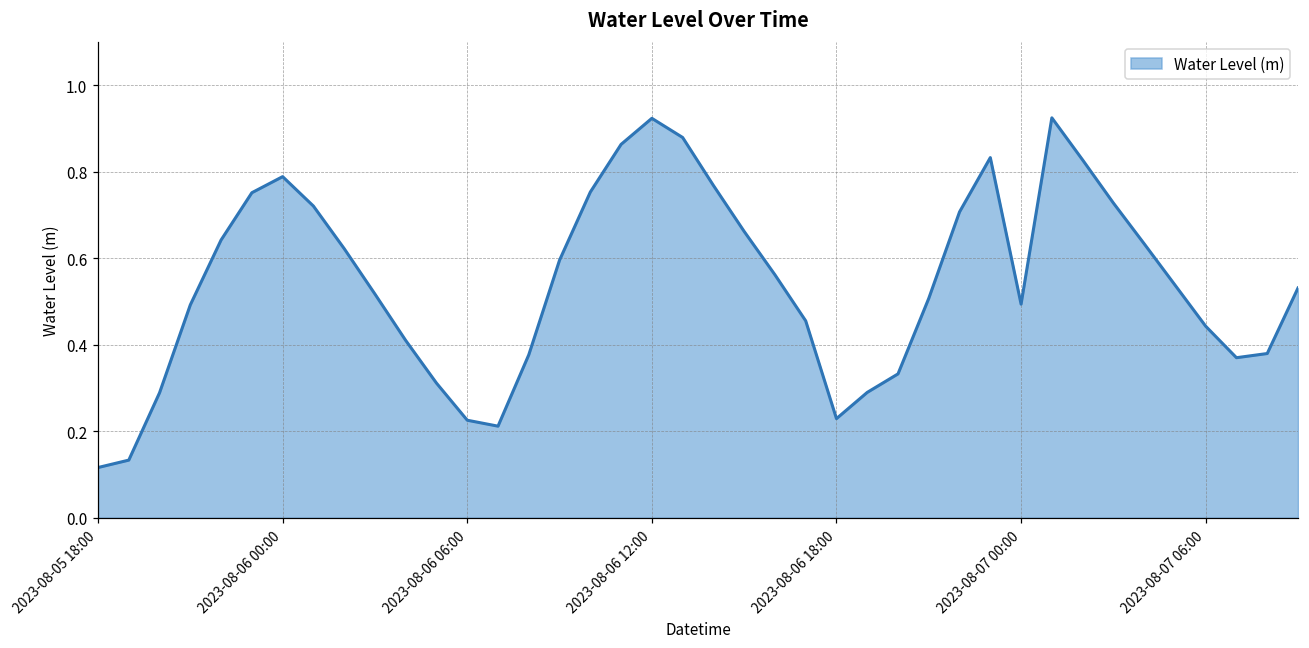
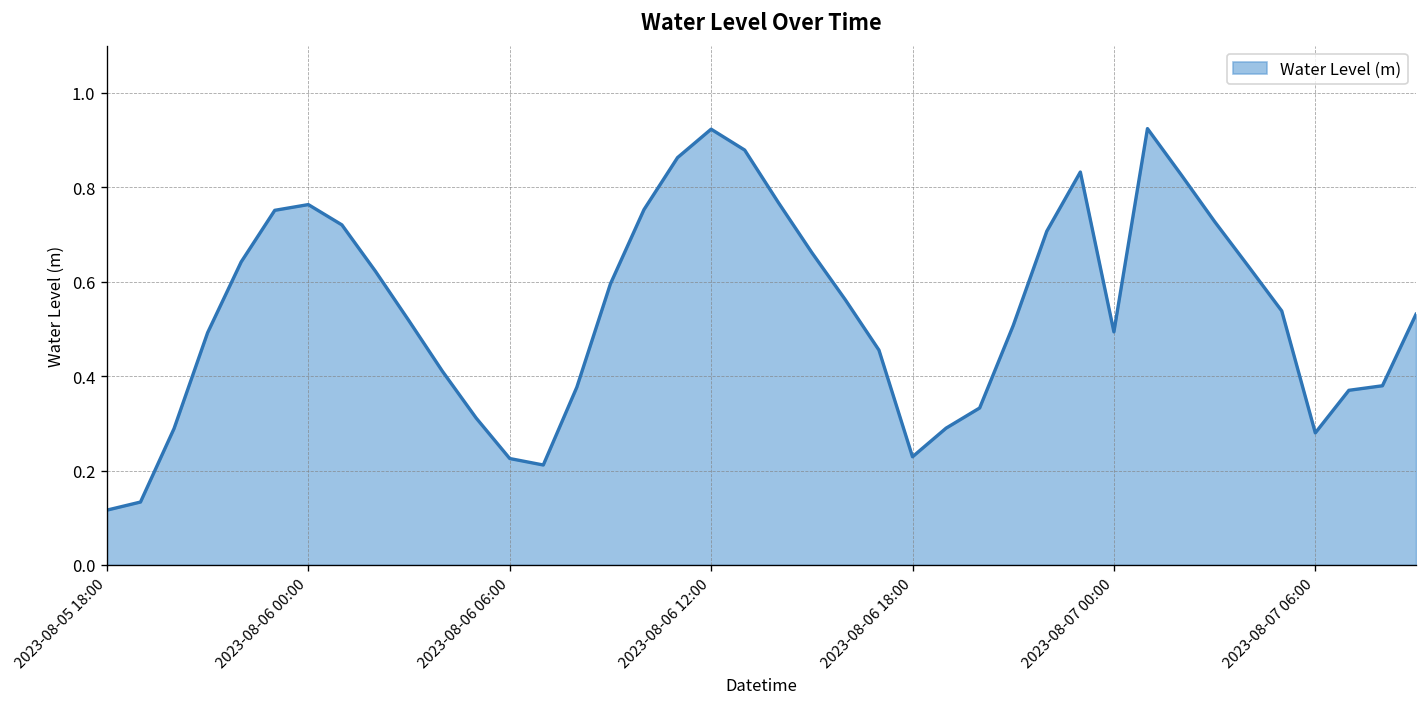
2023-08-06 00:00: 0.79 -> 0.76
2023-08-07 06:00: 0.44 -> 0.28
